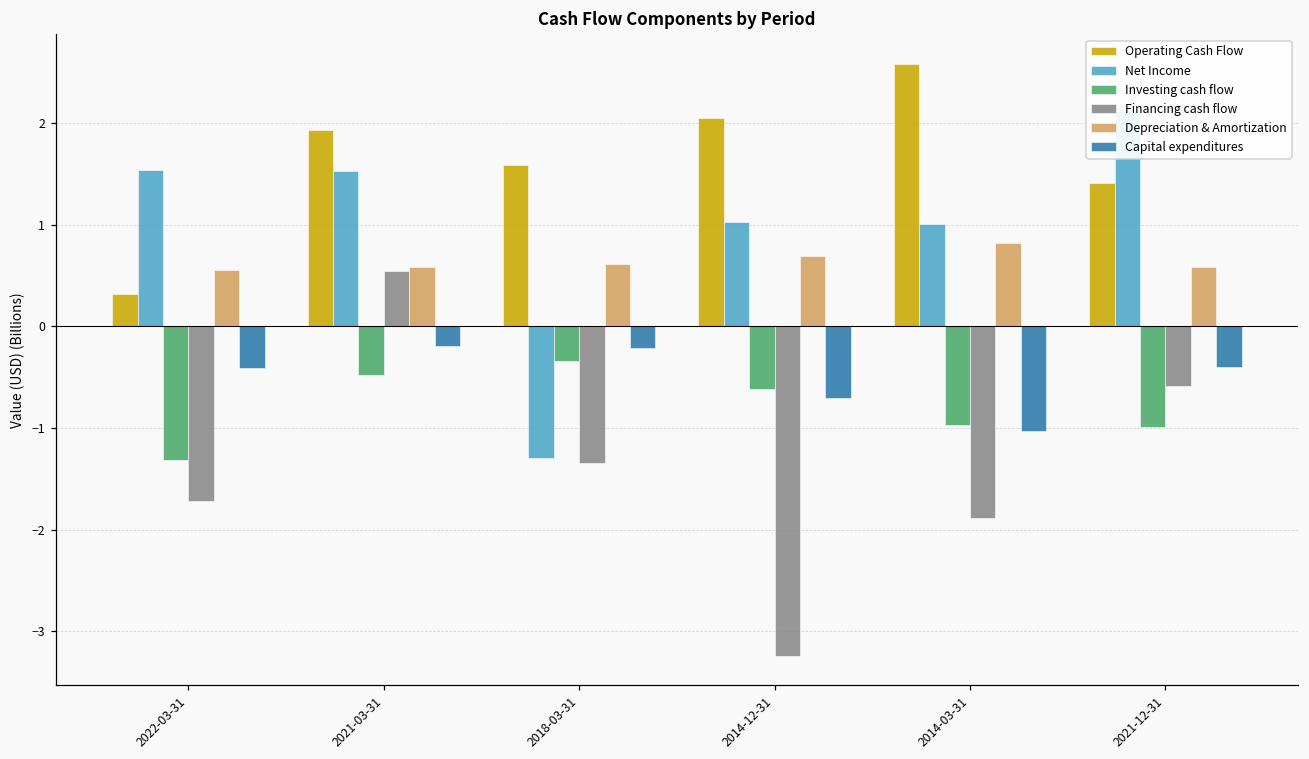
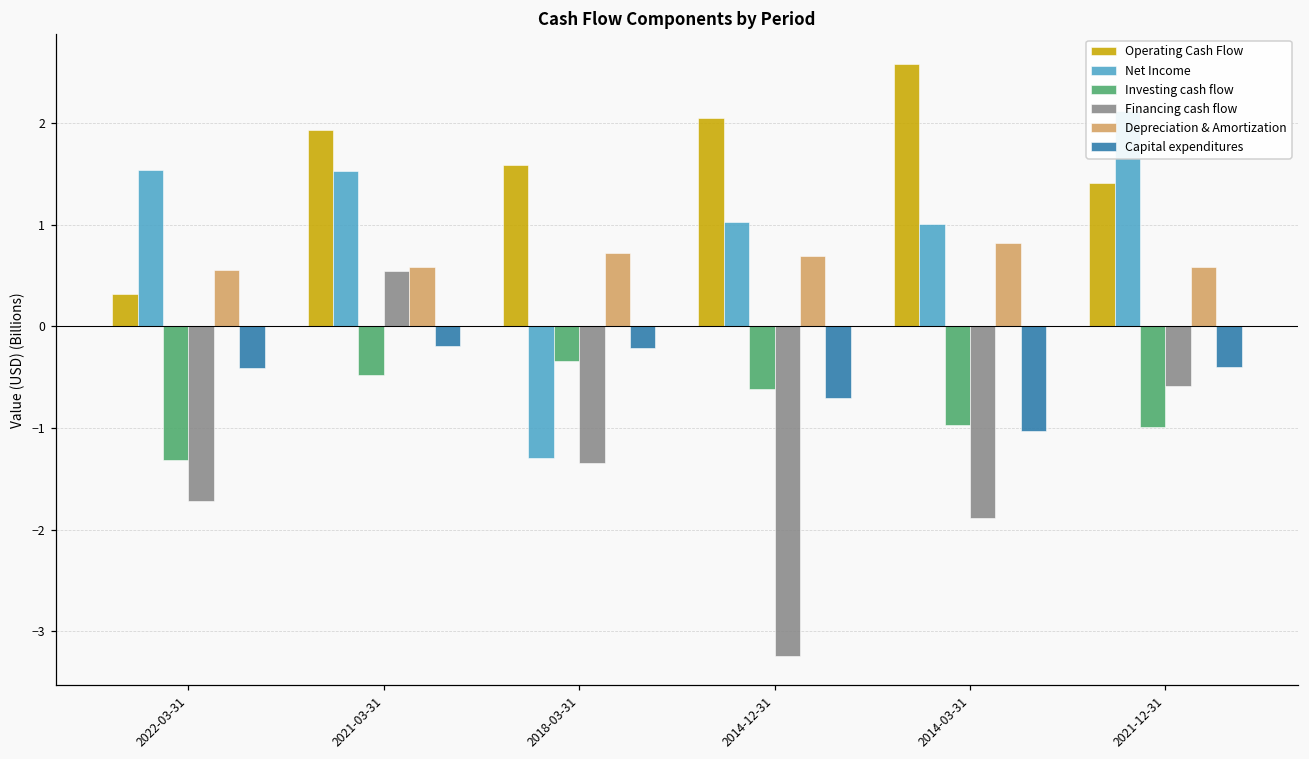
Depreciation & Amortization, 2018-03-31: 0.6 -> 0.7
